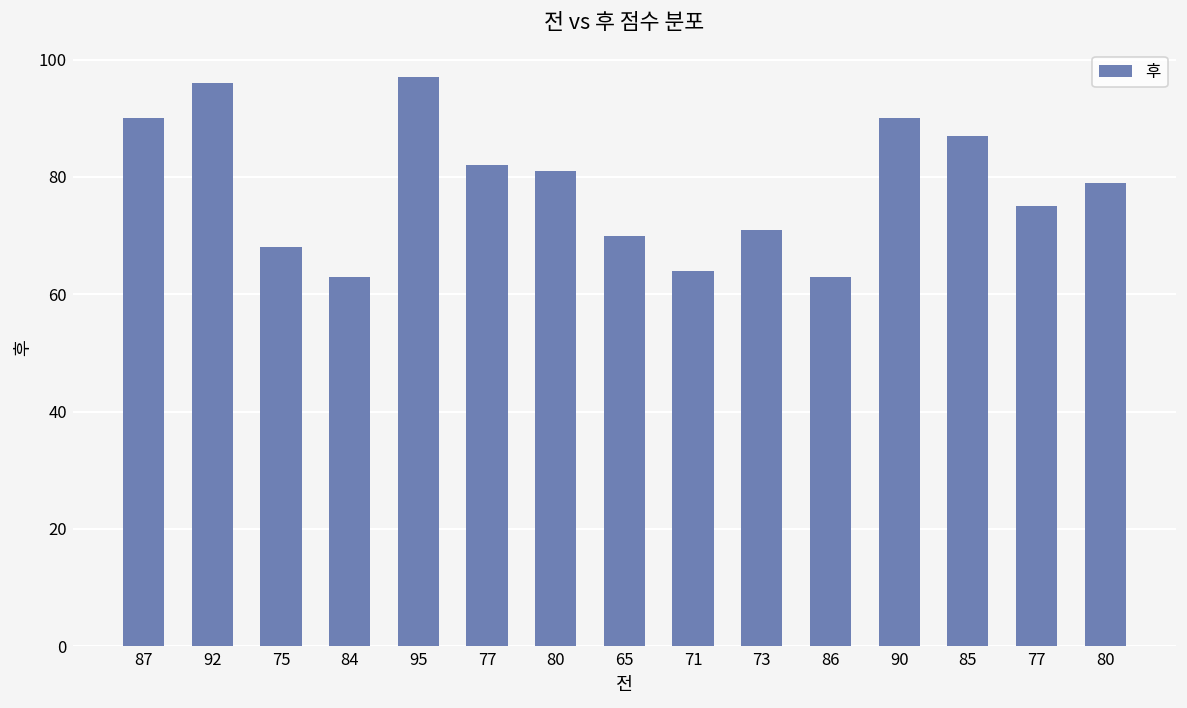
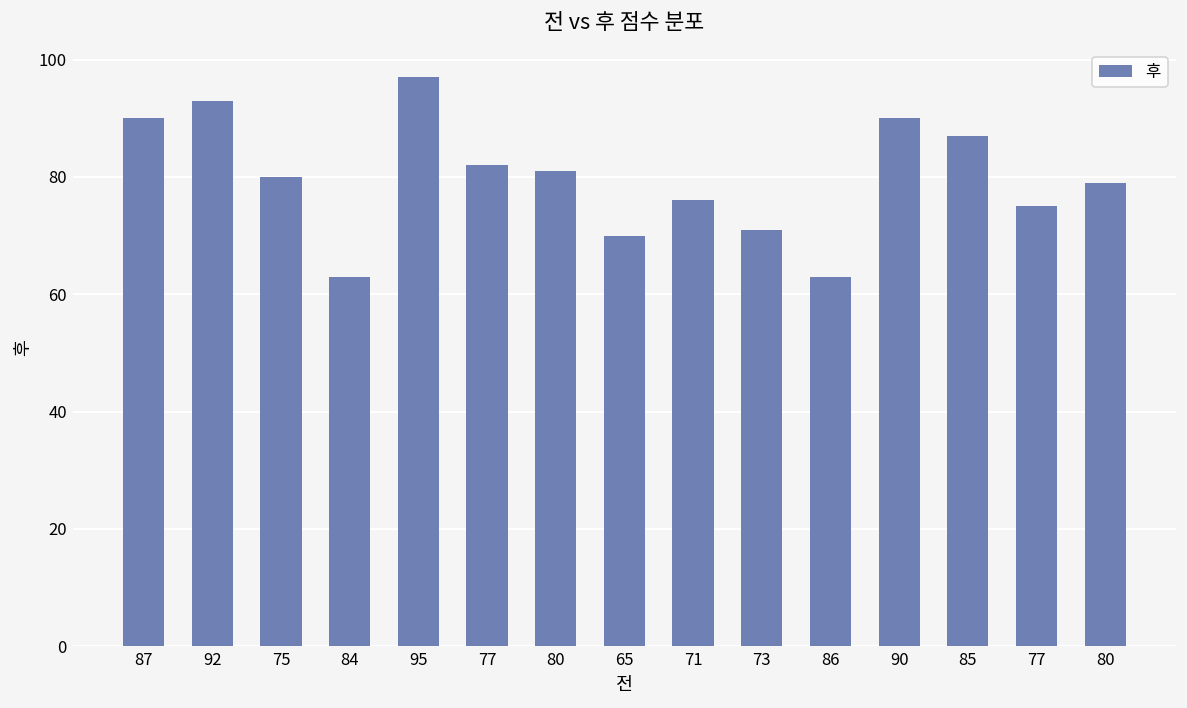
92: 96 -> 93
75: 68 -> 80
71: 64 -> 76
